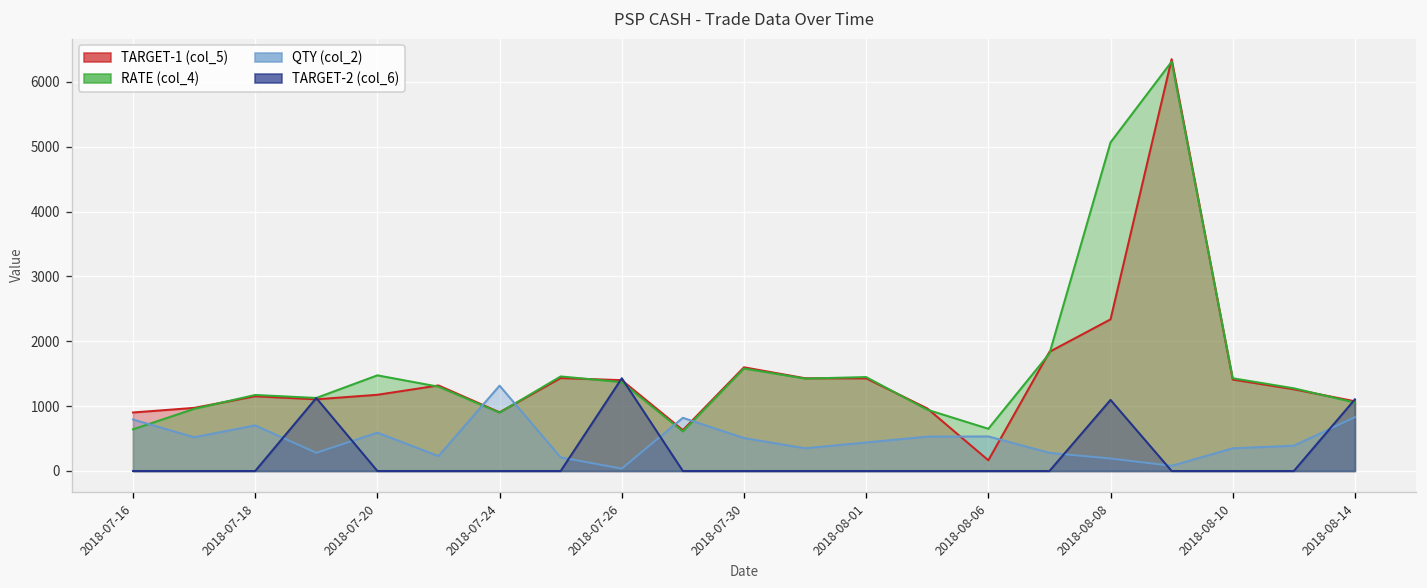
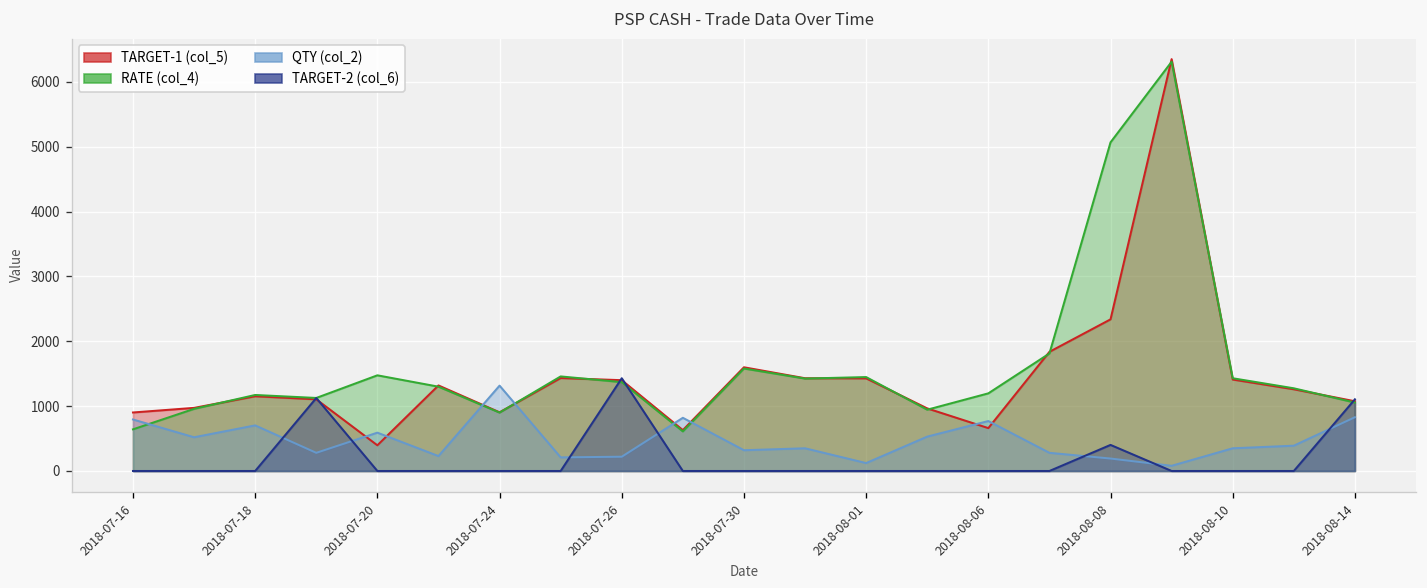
TARGET-1 (col_5), 2018-07-20: 1200 -> 400
QTY (col_2), 2018-07-26: 0 -> 200
QTY (col_2), 2018-07-30: 500 -> 300
QTY (col_2), 2018-08-01: 400 -> 100
TARGET-1 (col_5), 2018-08-06: 200 -> 700
RATE (col_4), 2018-08-06: 700 -> 1200
QTY (col_2), 2018-08-06: 500 -> 800
TARGET-2 (col_6), 2018-08-08: 1100 -> 400
